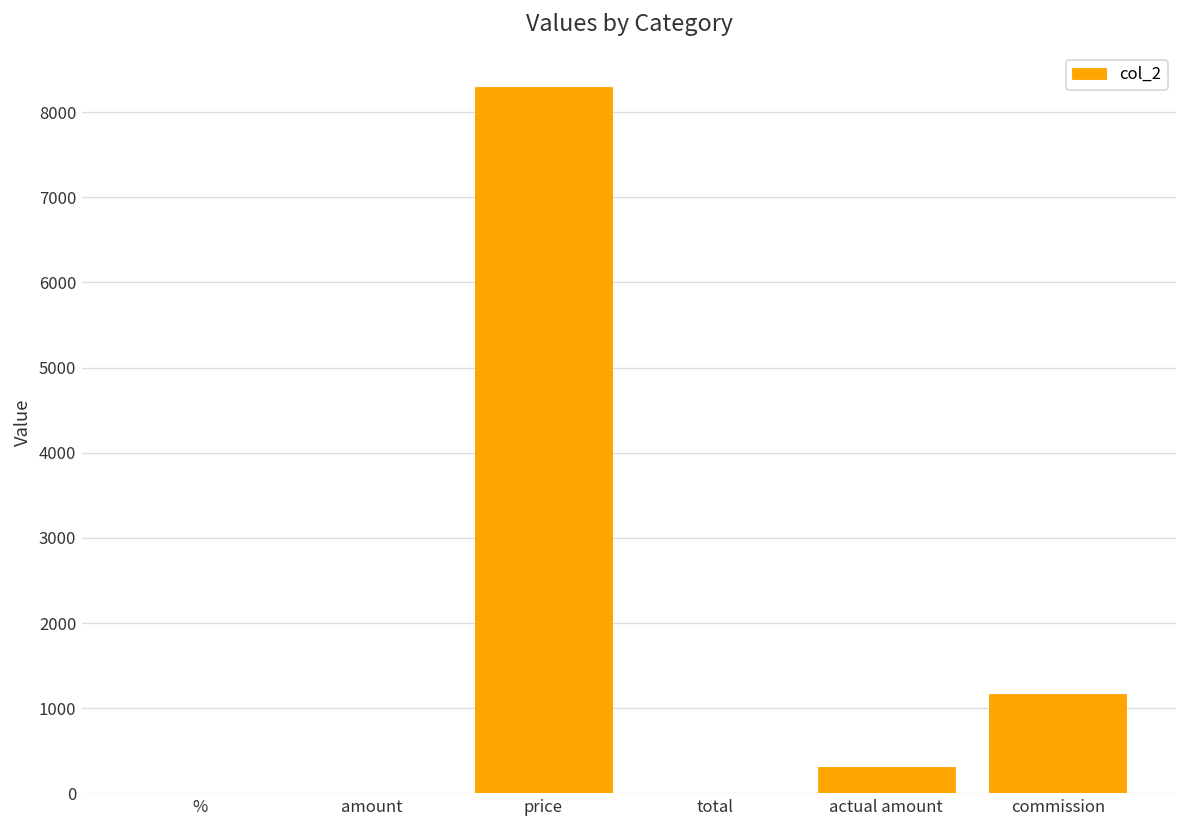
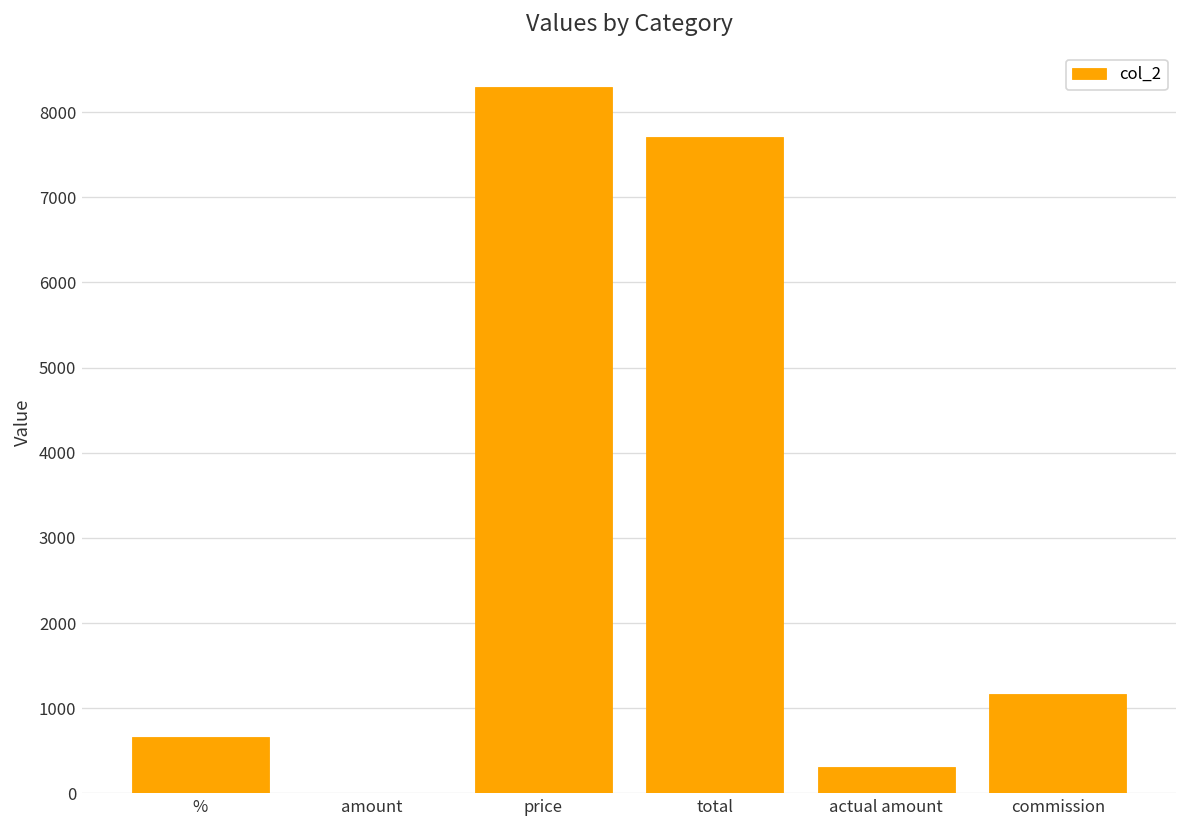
%: 0 -> 700
total: 0 -> 7700
